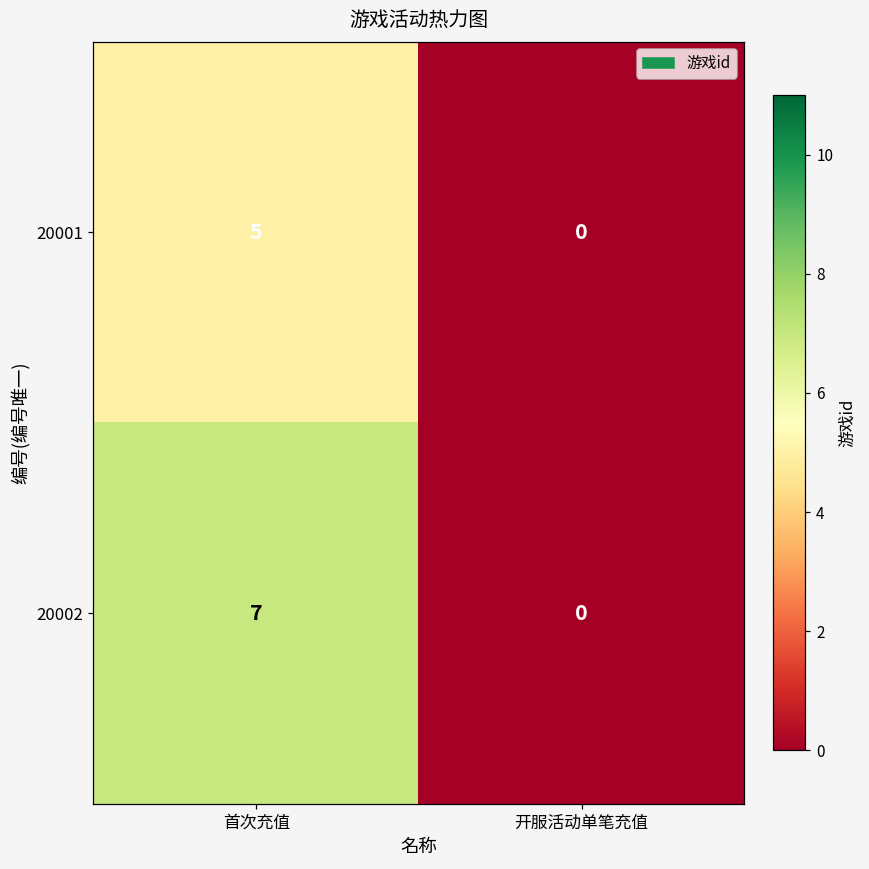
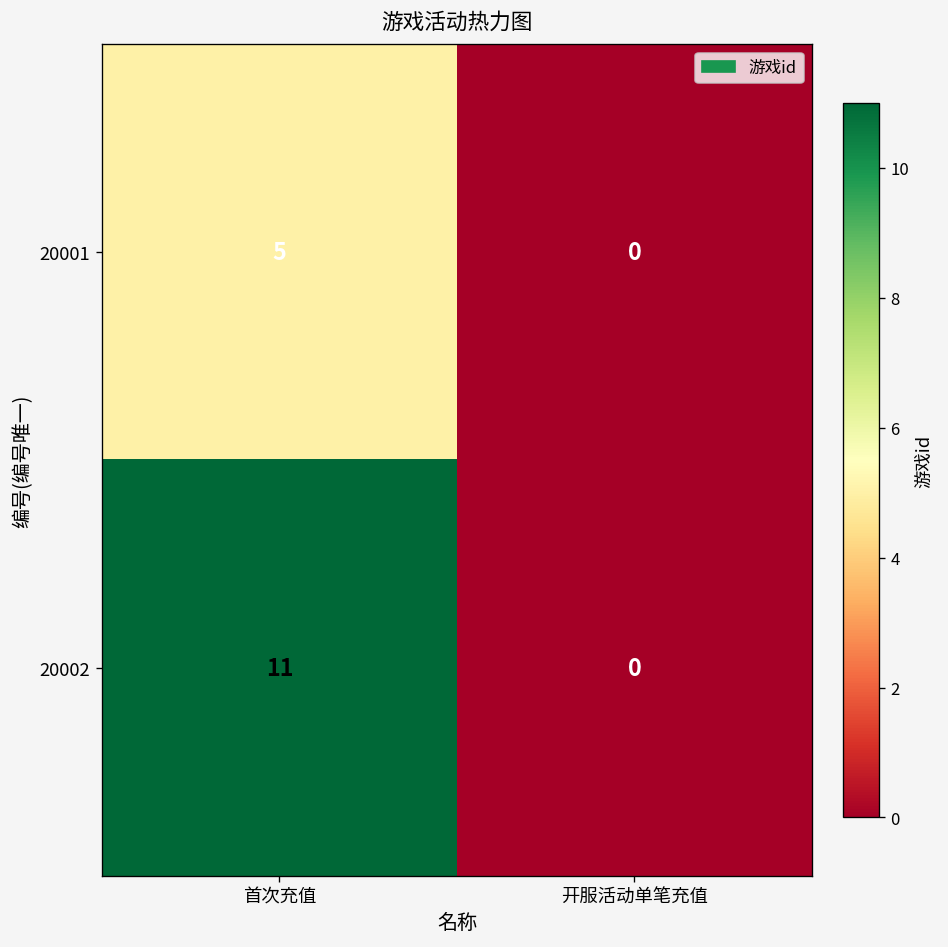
20002, 首次充值: 7 -> 11
